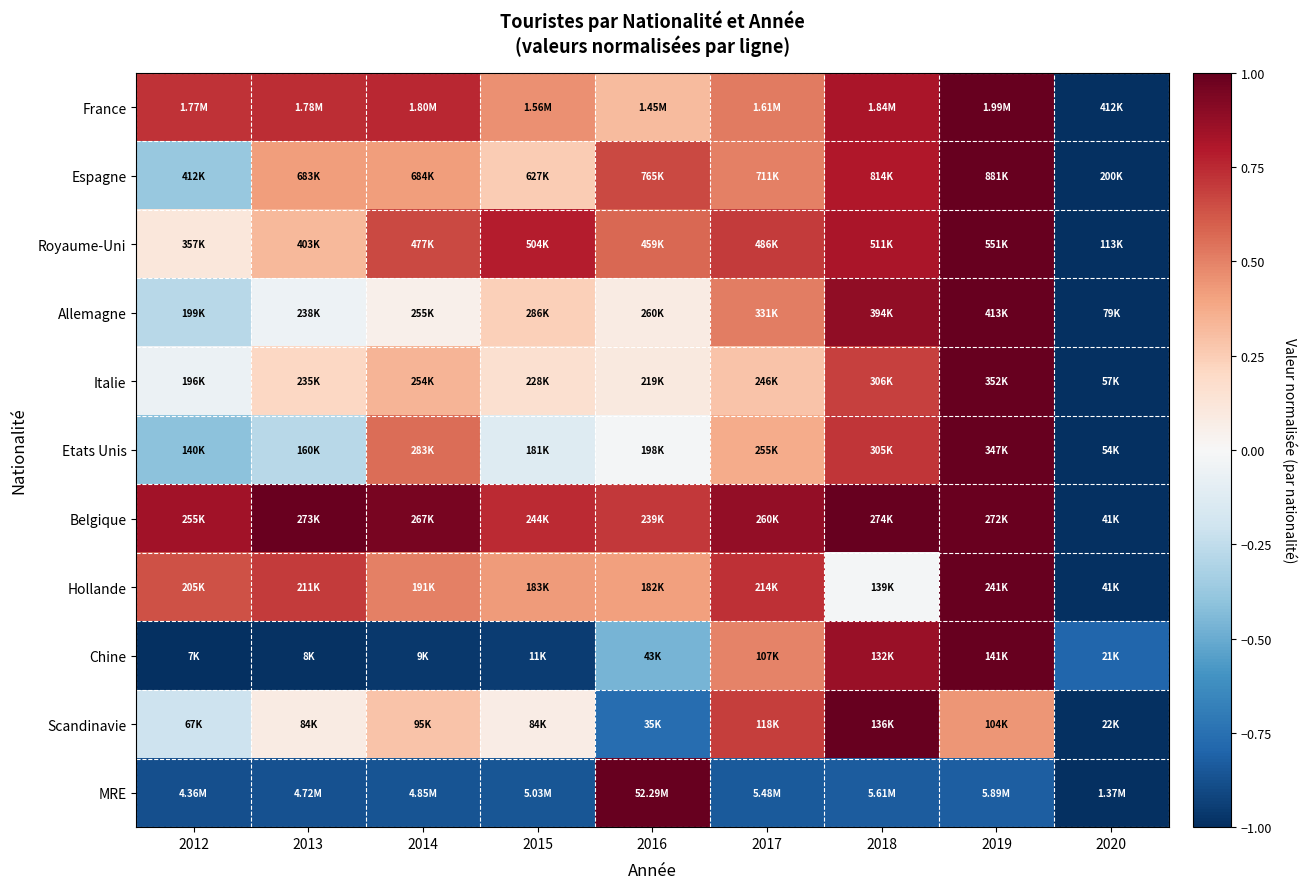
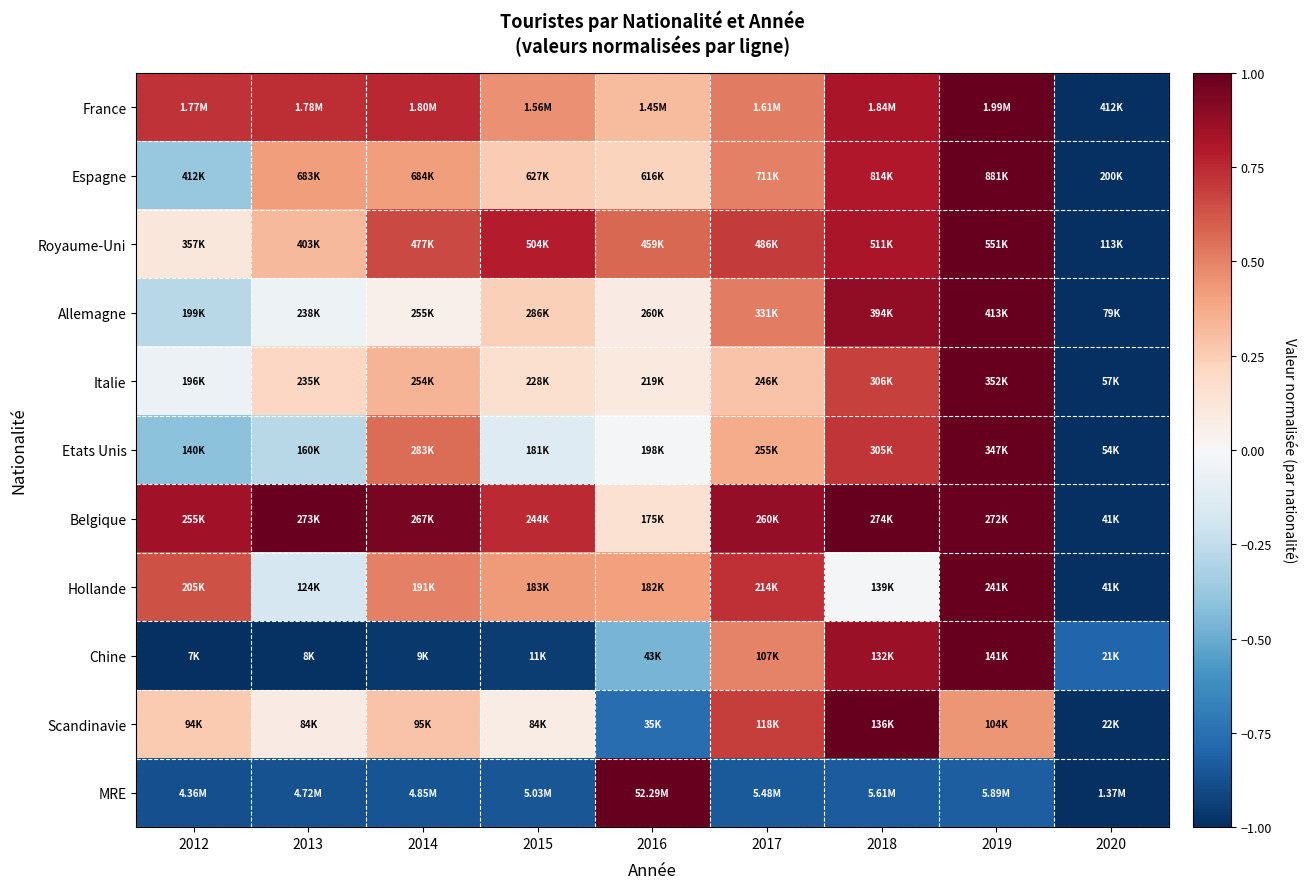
Espagne, 2016: 765K -> 616K
Belgique, 2016: 239K -> 175K
Hollande, 2013: 211K -> 124K
Scandinavie, 2012: 67K -> 94K
